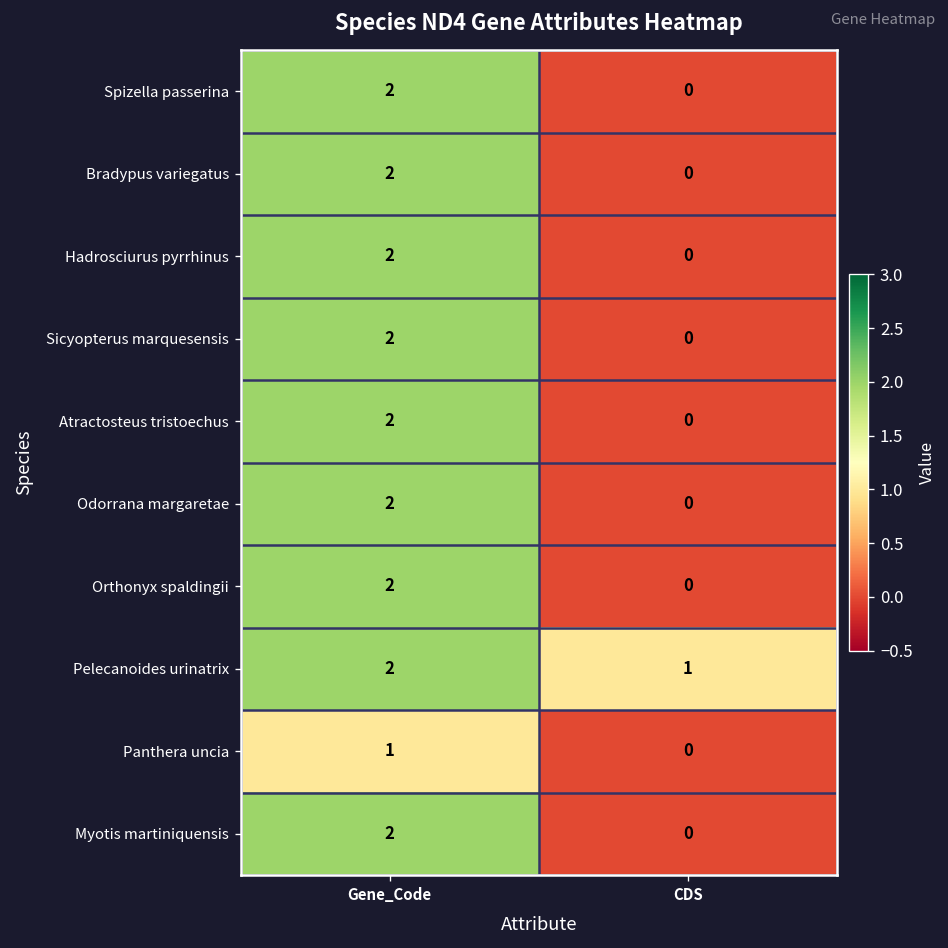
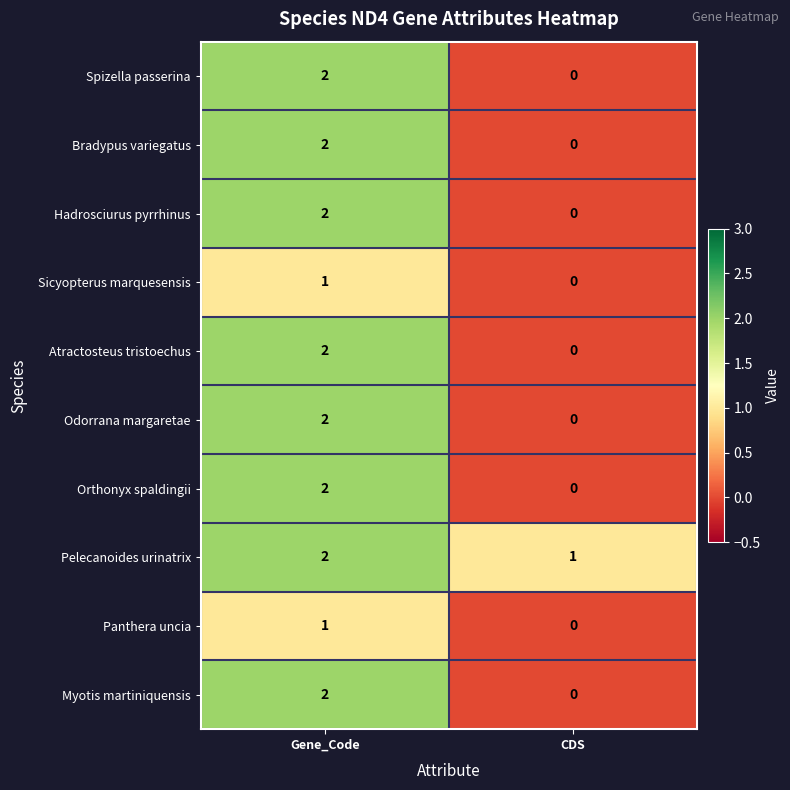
Sicyopterus marquesensis, Gene_Code: 2 -> 1
